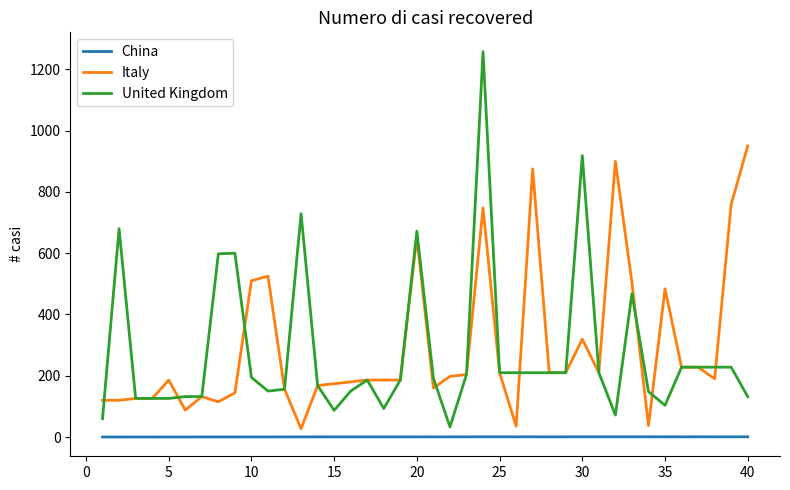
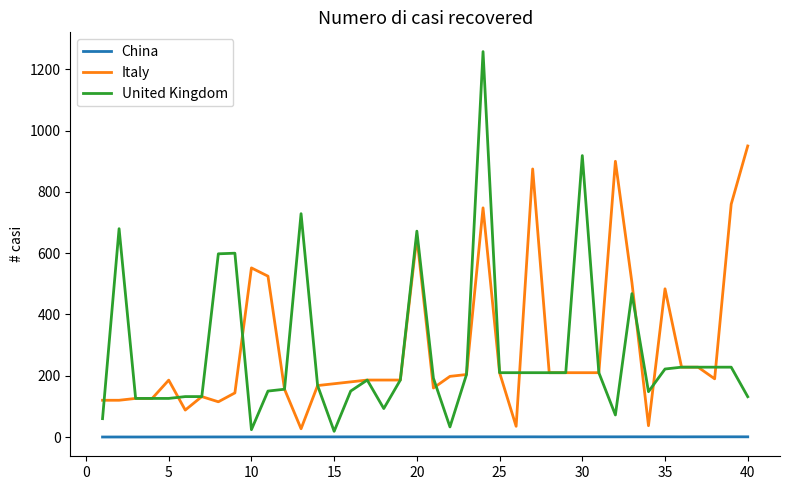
Italy, 10: 510 -> 550
United Kingdom, 10: 190 -> 20
United Kingdom, 15: 90 -> 20
Italy, 30: 320 -> 210
United Kingdom, 35: 100 -> 220
